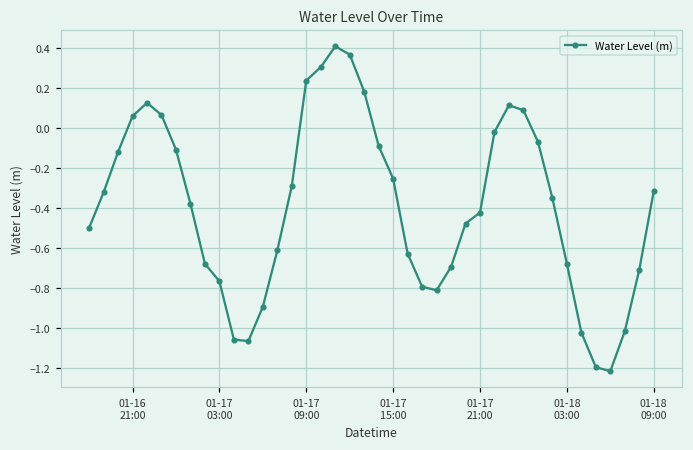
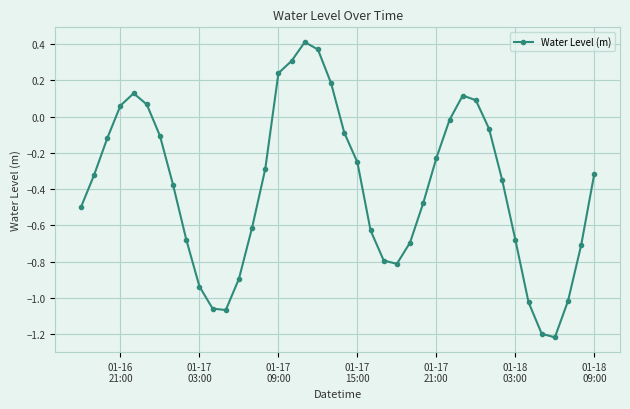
01-17 03:00: -0.77 -> -0.94
01-17 21:00: -0.42 -> -0.23
